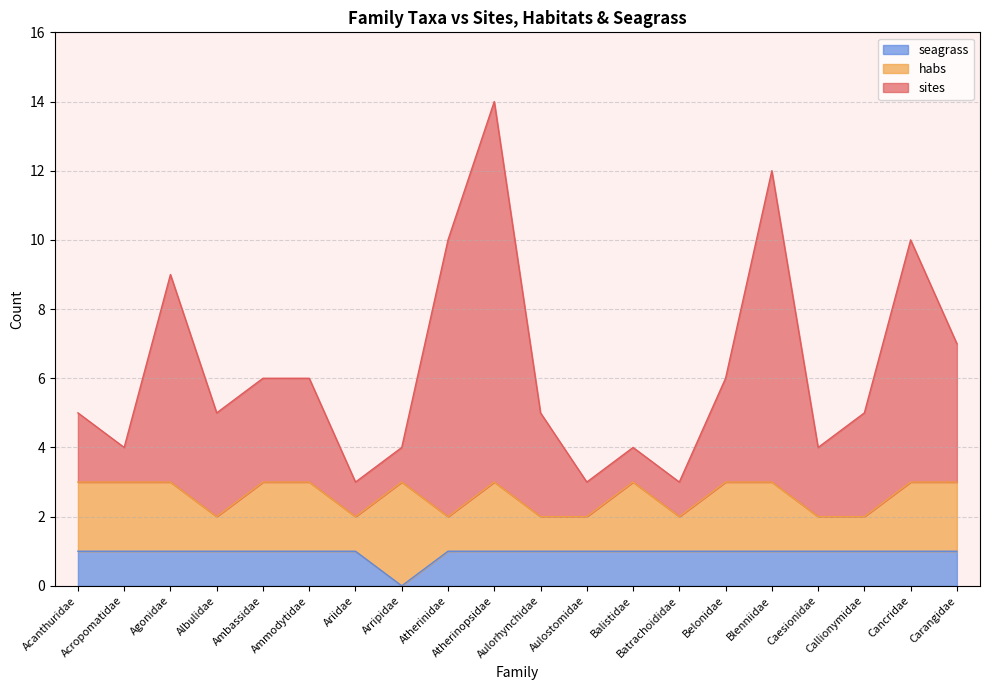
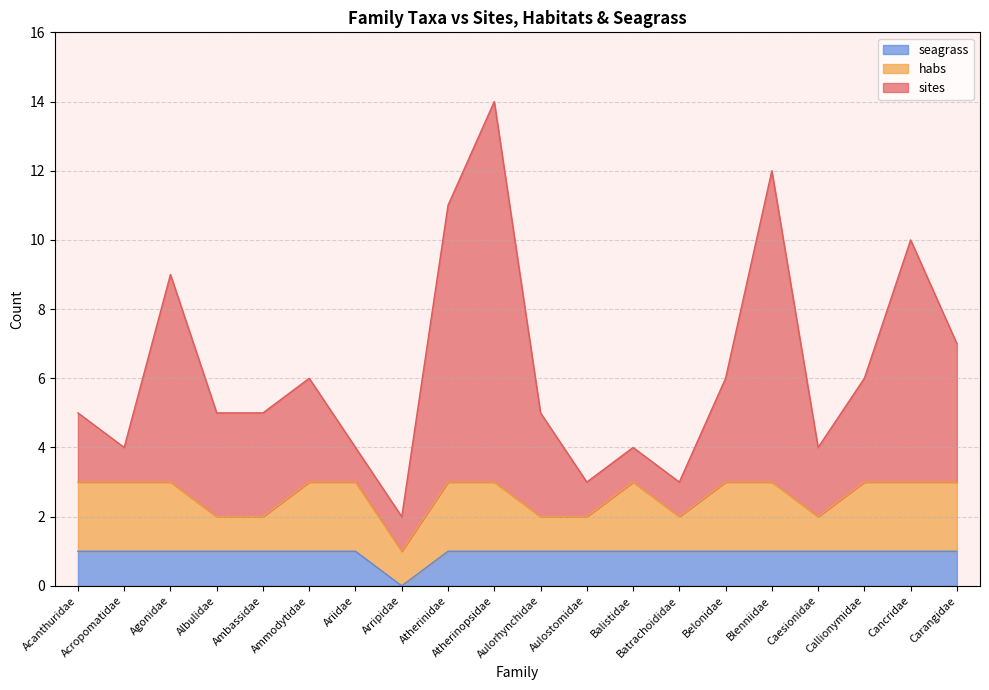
habs, Ambassidae: 2 -> 1
habs, Ariidae: 1 -> 2
habs, Arripidae: 3 -> 1
habs, Atherinidae: 1 -> 2
habs, Callionymidae: 1 -> 2
